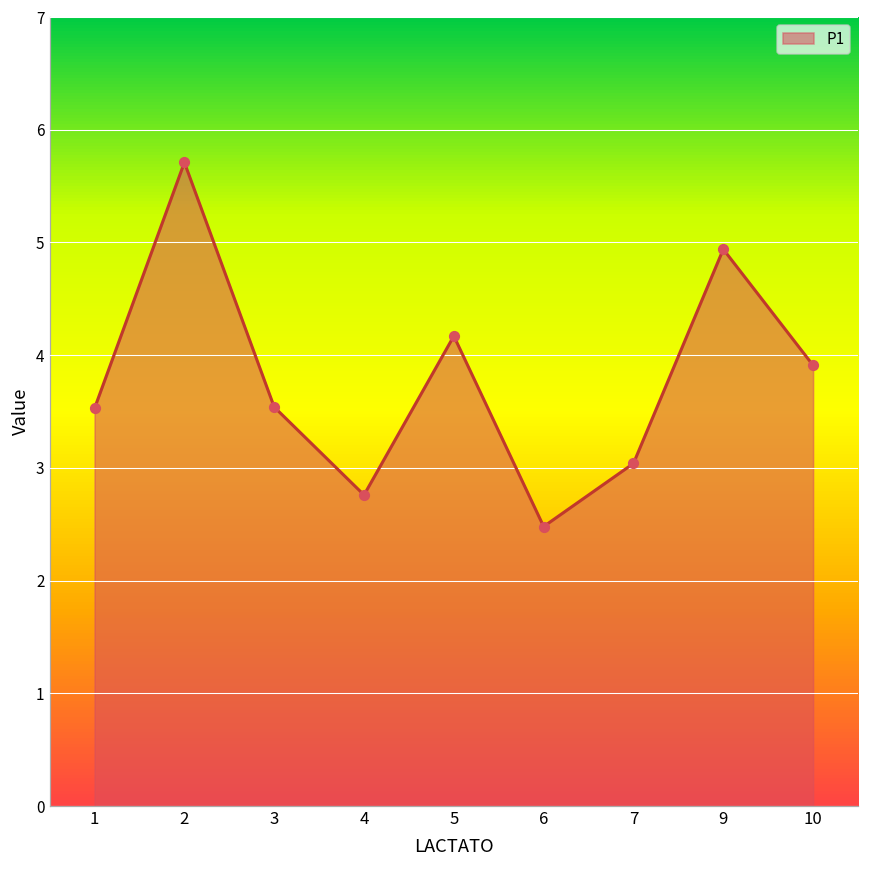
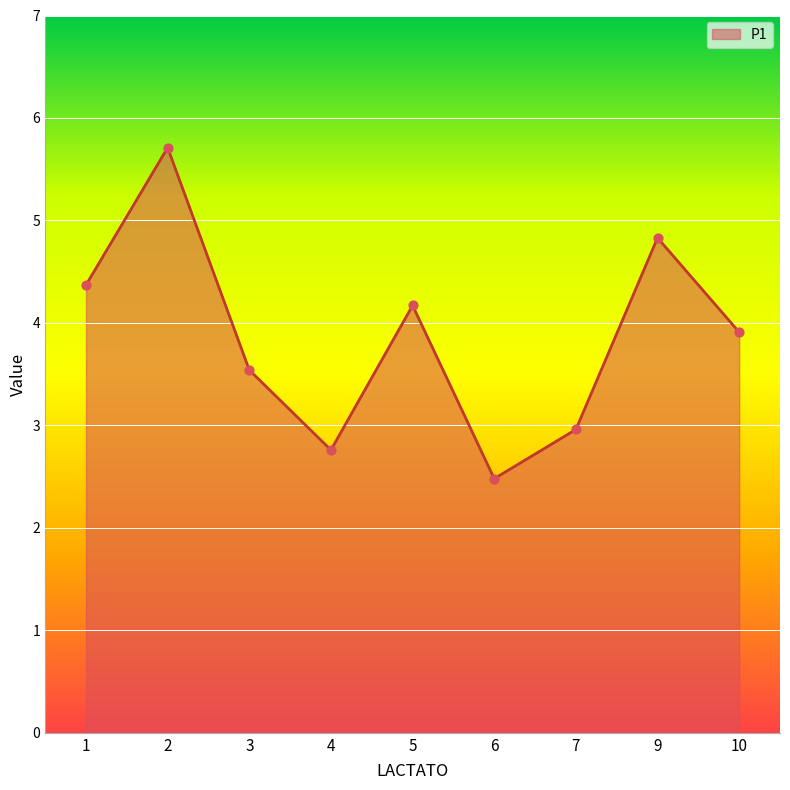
1: 3.53 -> 4.37
7: 3.04 -> 2.96
9: 4.94 -> 4.83
